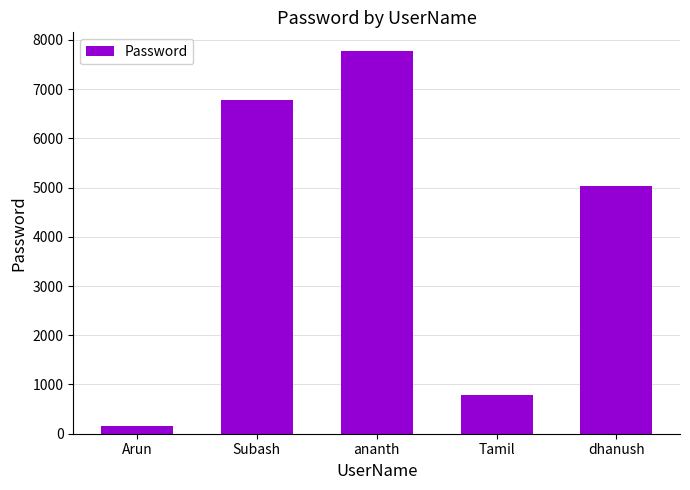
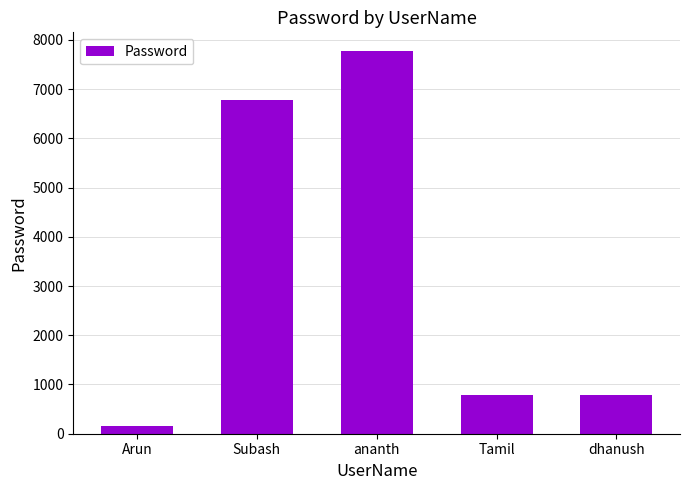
dhanush: 5000 -> 800
